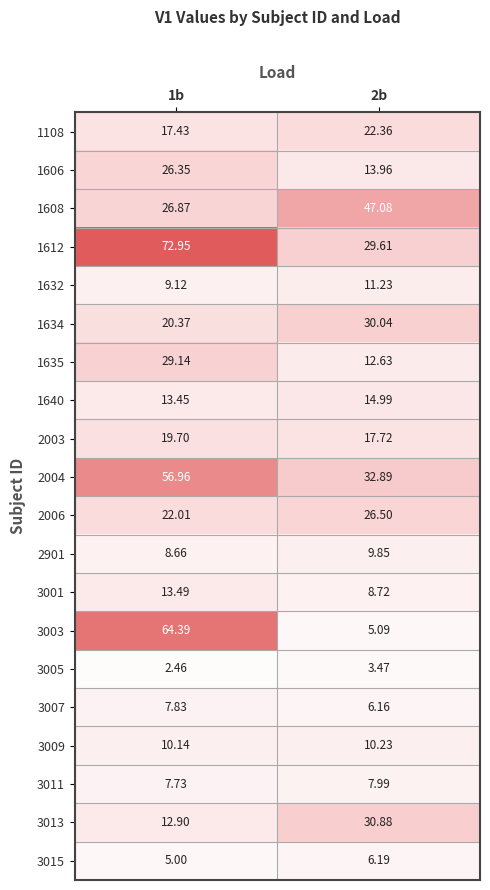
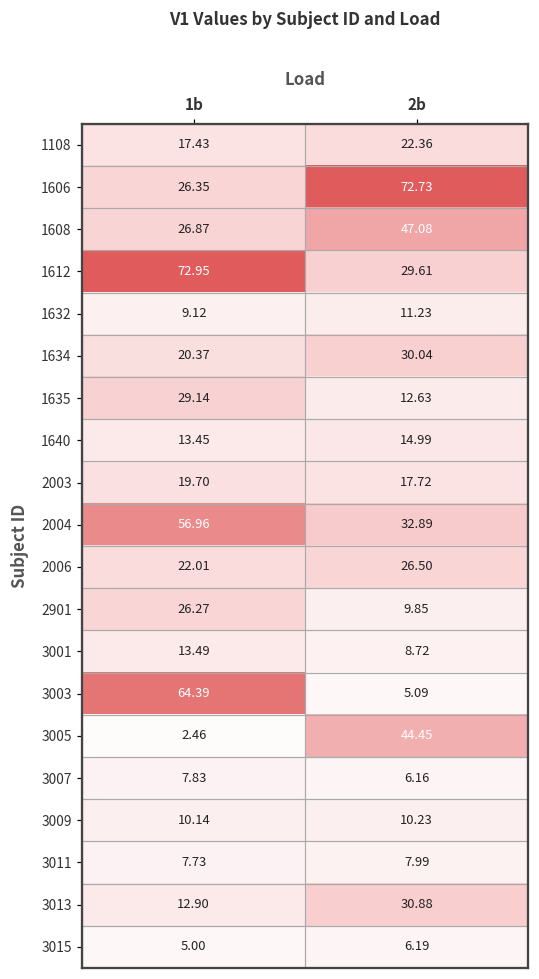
1606, 2b: 13.96 -> 72.73
2901, 1b: 8.66 -> 26.27
3005, 2b: 3.47 -> 44.45
